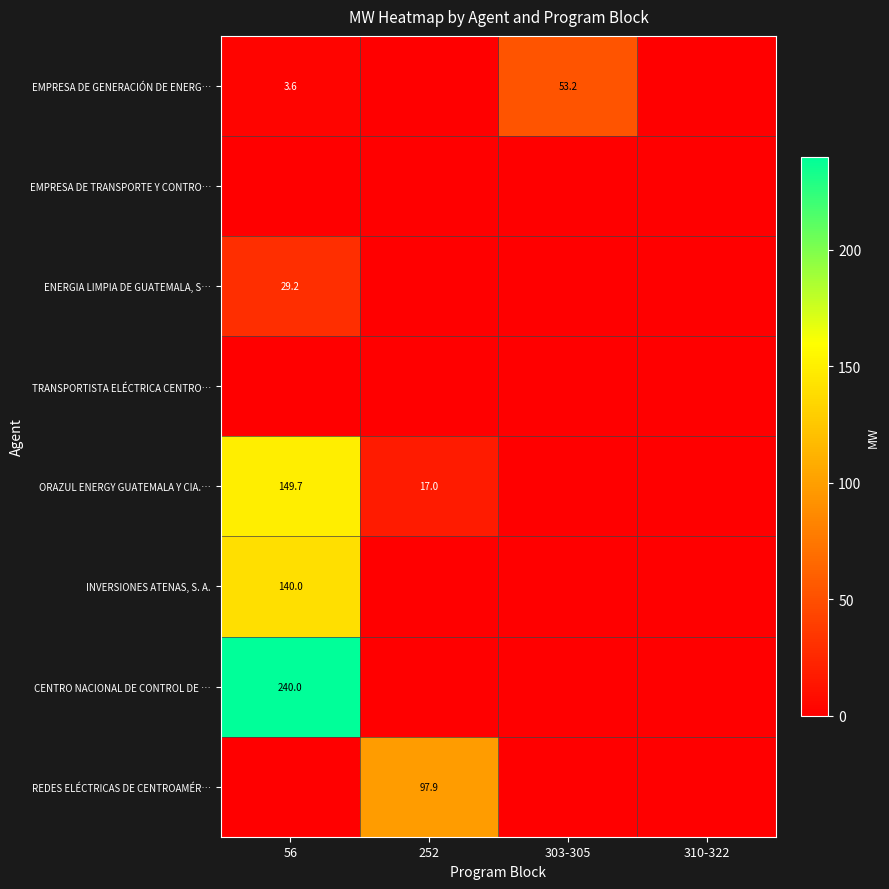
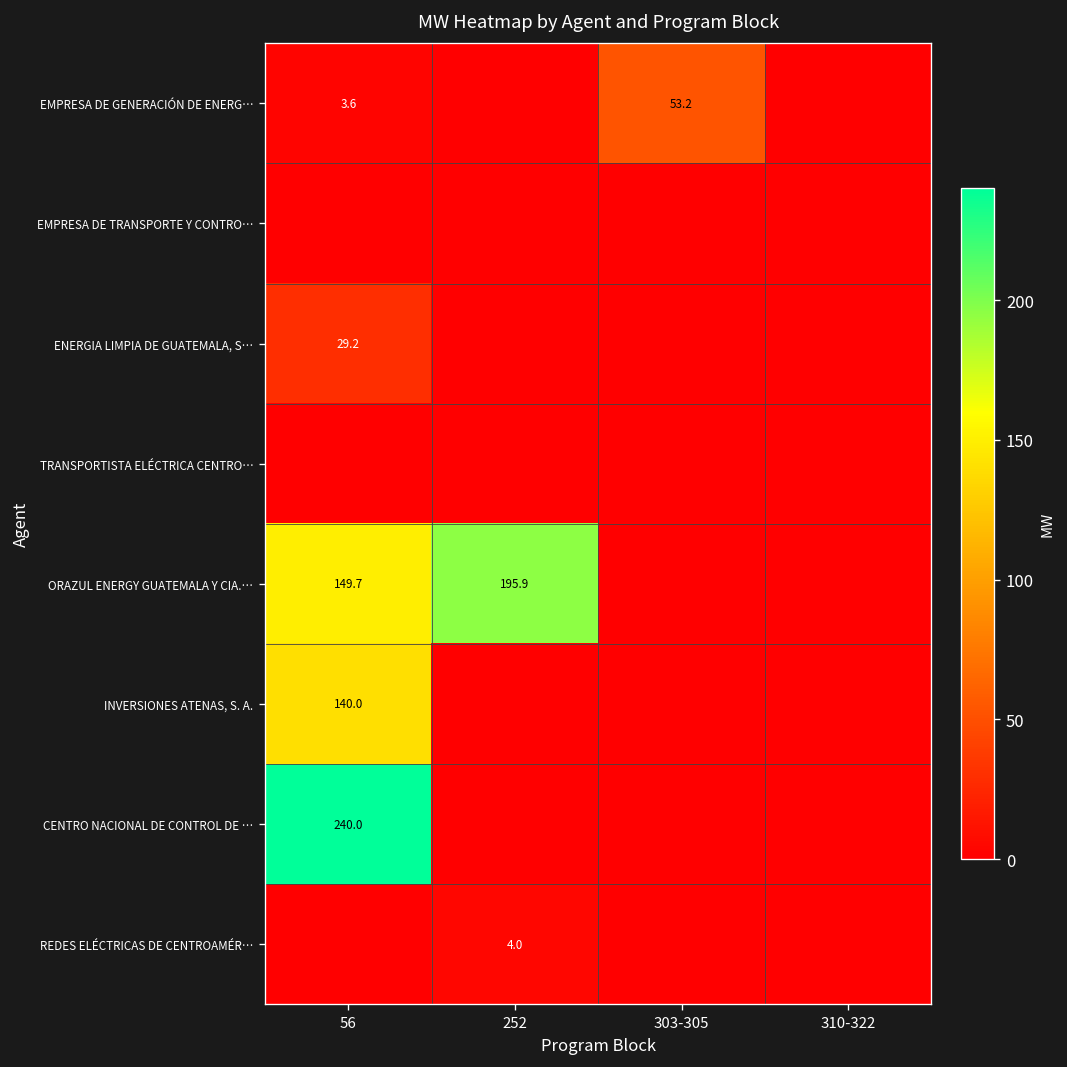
ORAZUL ENERGY GUATEMALA Y CIA.…, 252: 17.0 -> 195.9
REDES ELÉCTRICAS DE CENTROAMÉR…, 252: 97.9 -> 4.0
